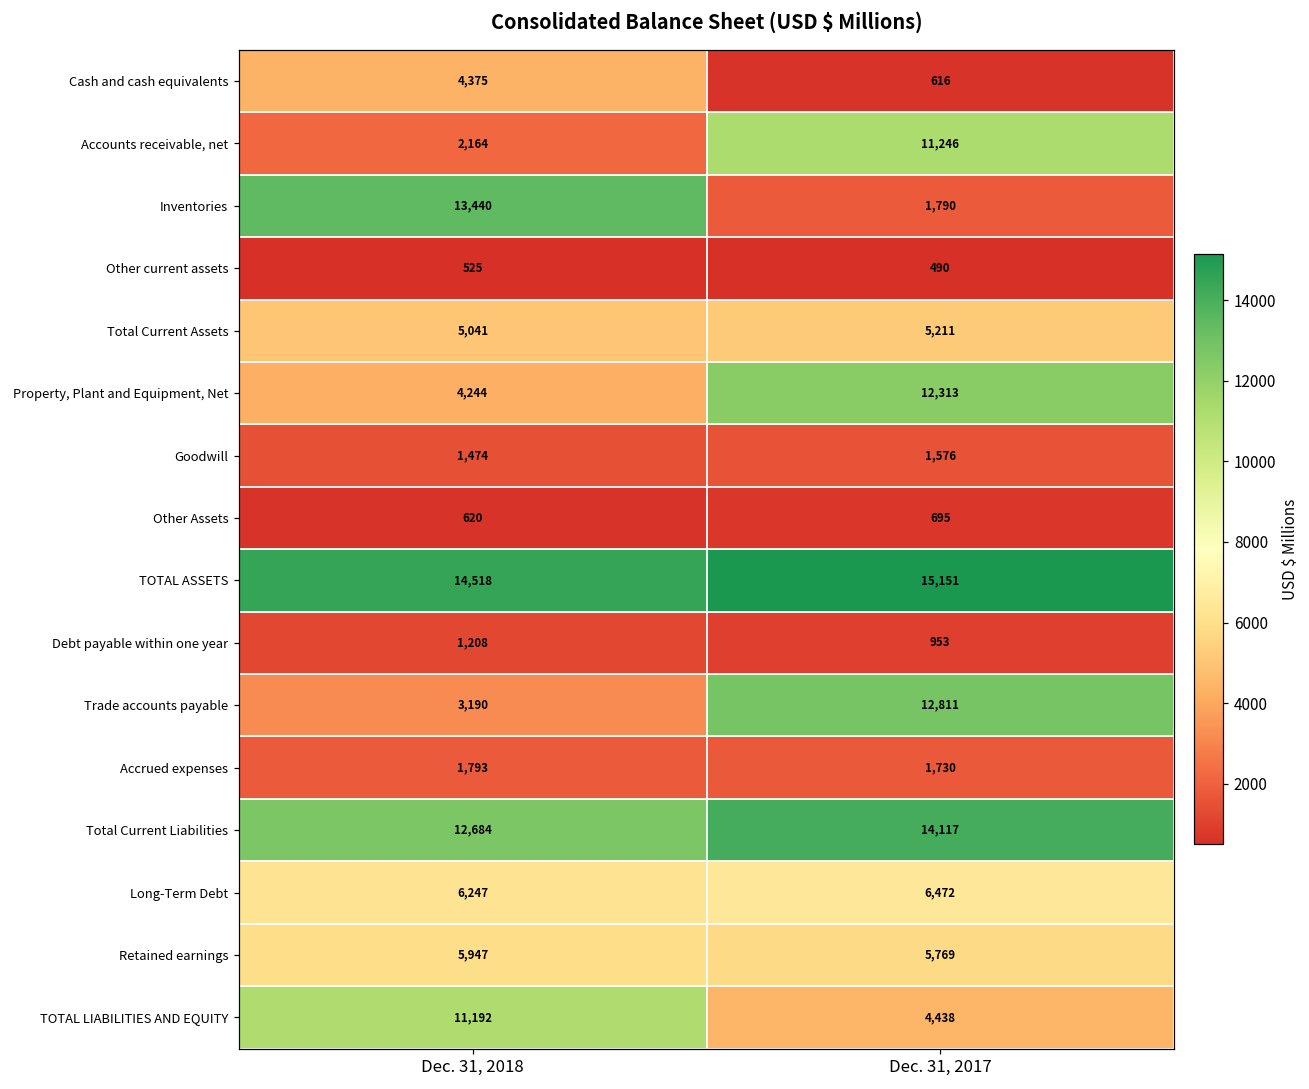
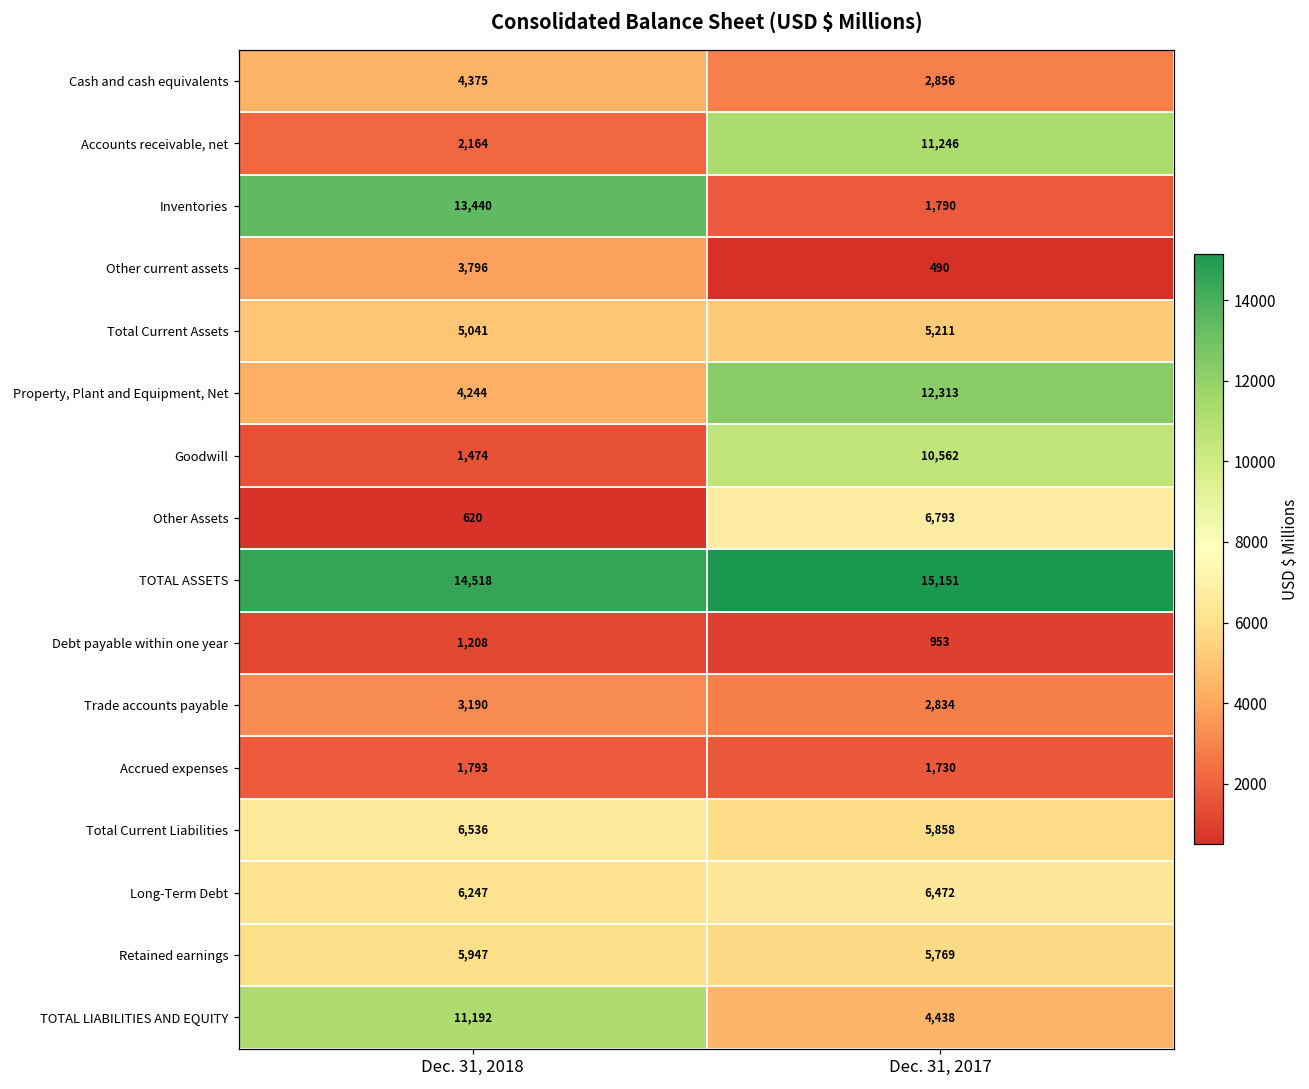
Cash and cash equivalents, Dec. 31, 2017: 616 -> 2,856
Other current assets, Dec. 31, 2018: 525 -> 3,796
Goodwill, Dec. 31, 2017: 1,576 -> 10,562
Other Assets, Dec. 31, 2017: 695 -> 6,793
Trade accounts payable, Dec. 31, 2017: 12,811 -> 2,834
Total Current Liabilities, Dec. 31, 2018: 12,684 -> 6,536
Total Current Liabilities, Dec. 31, 2017: 14,117 -> 5,858
